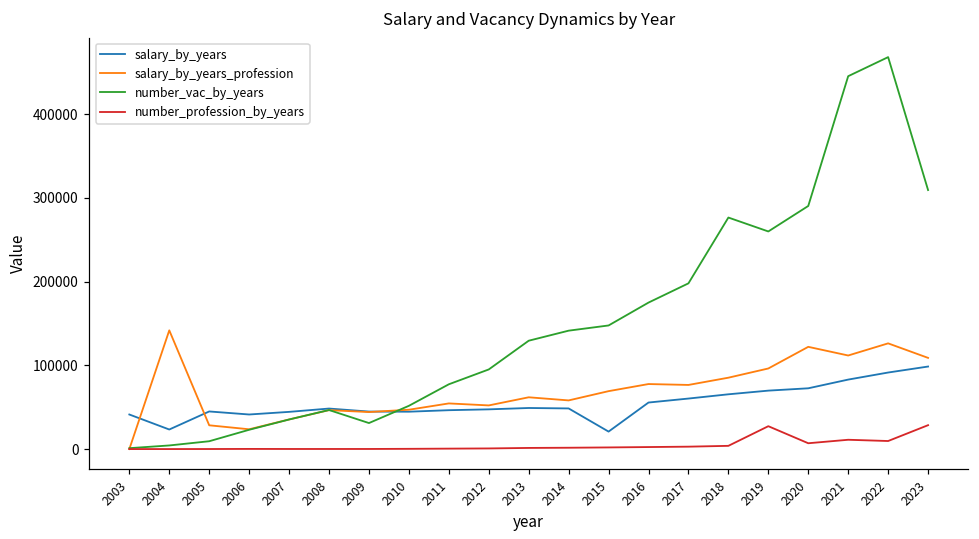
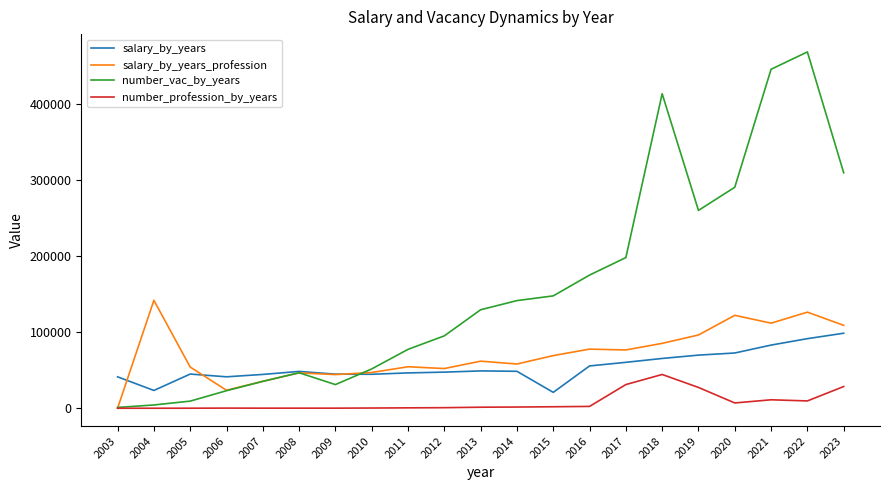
salary_by_years_profession, 2005: 30000 -> 50000
number_profession_by_years, 2017: 0 -> 30000
number_vac_by_years, 2018: 280000 -> 410000
number_profession_by_years, 2018: 0 -> 40000
